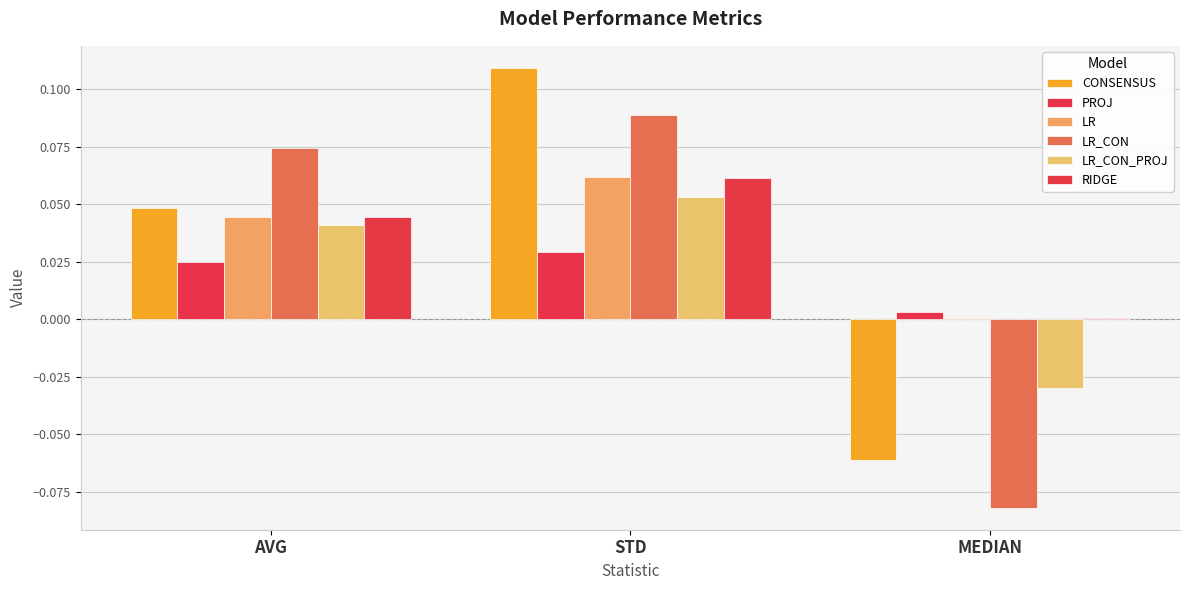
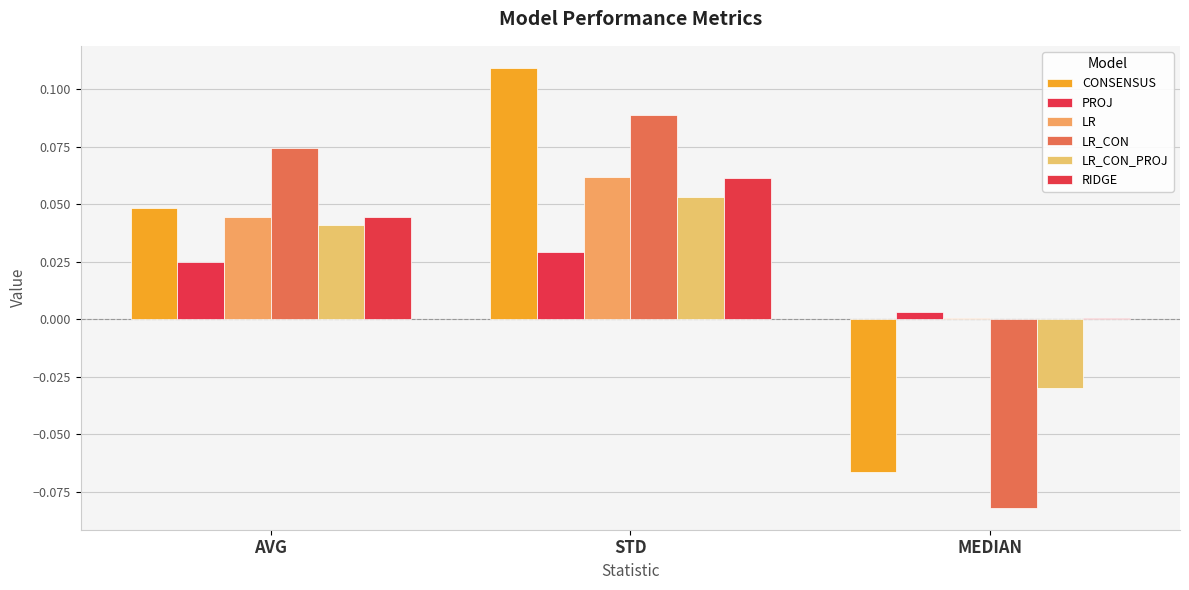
CONSENSUS, MEDIAN: -0.061 -> -0.066
